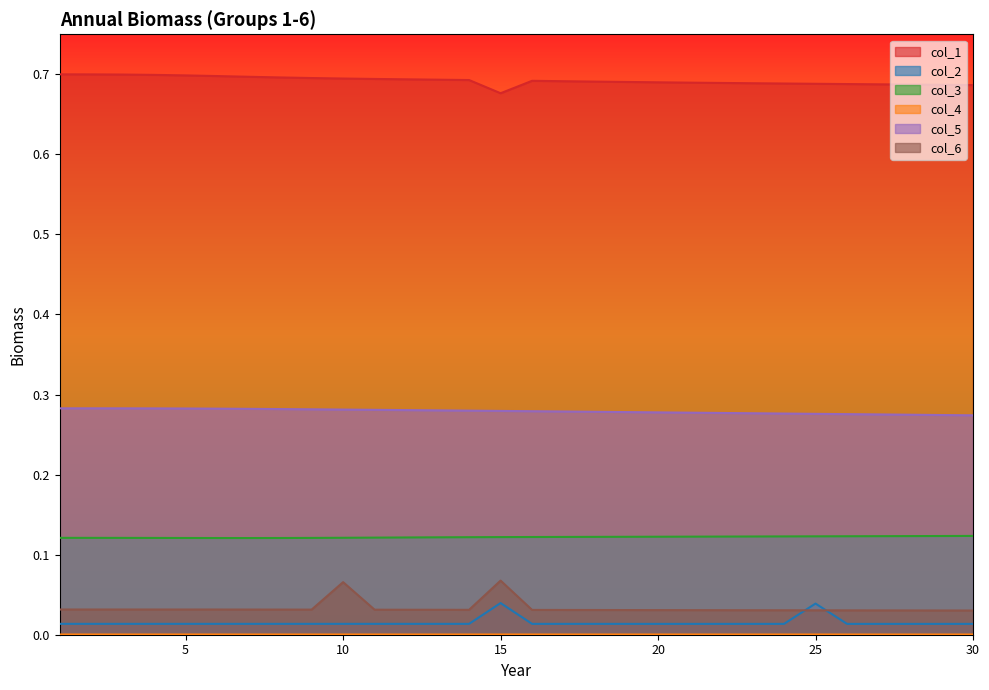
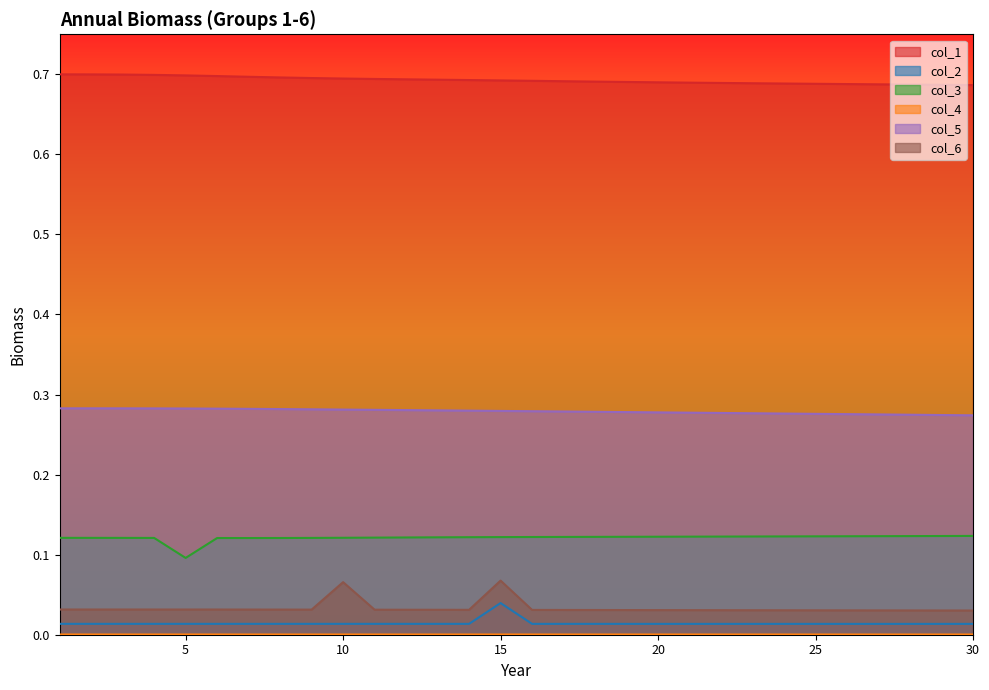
col_3, 5: 0.12 -> 0.10
col_1, 15: 0.68 -> 0.69
col_2, 25: 0.04 -> 0.01
